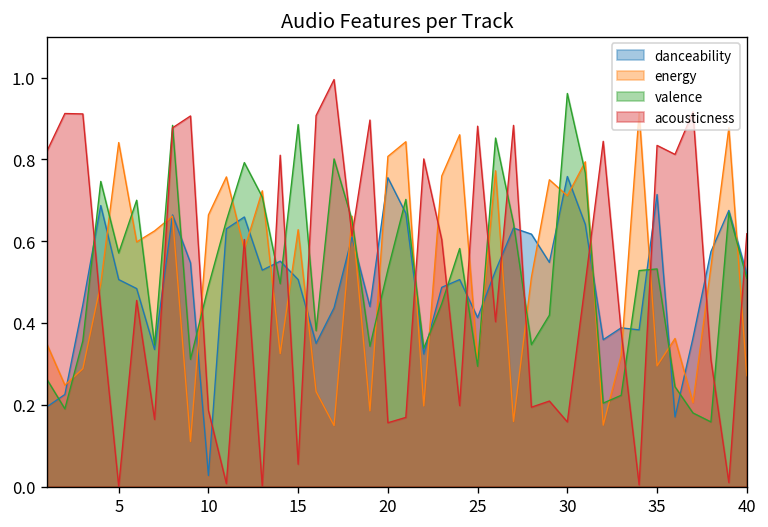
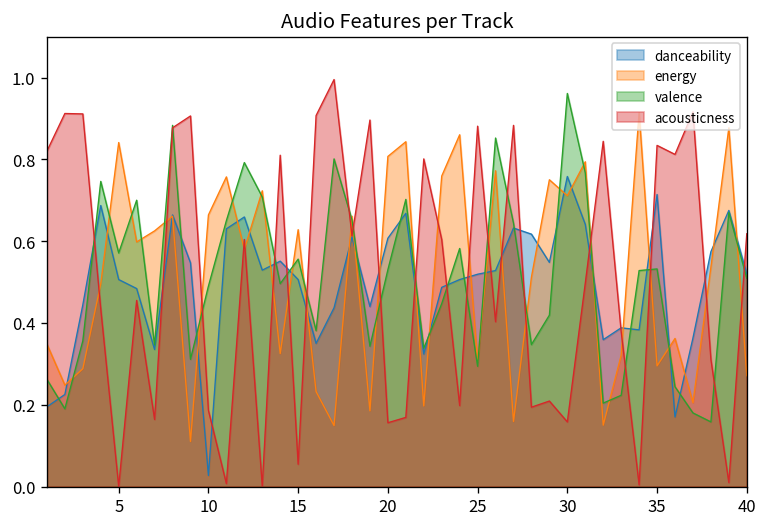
valence, 15: 0.89 -> 0.56
danceability, 20: 0.76 -> 0.61
danceability, 25: 0.41 -> 0.52
